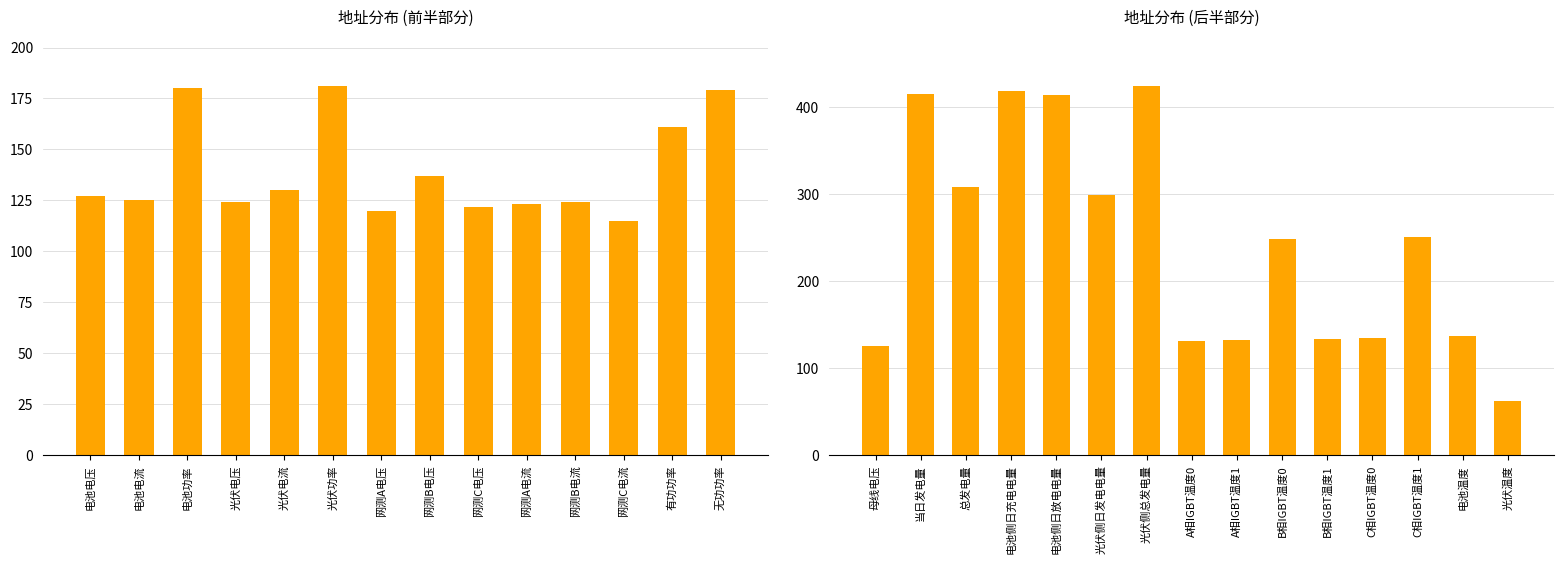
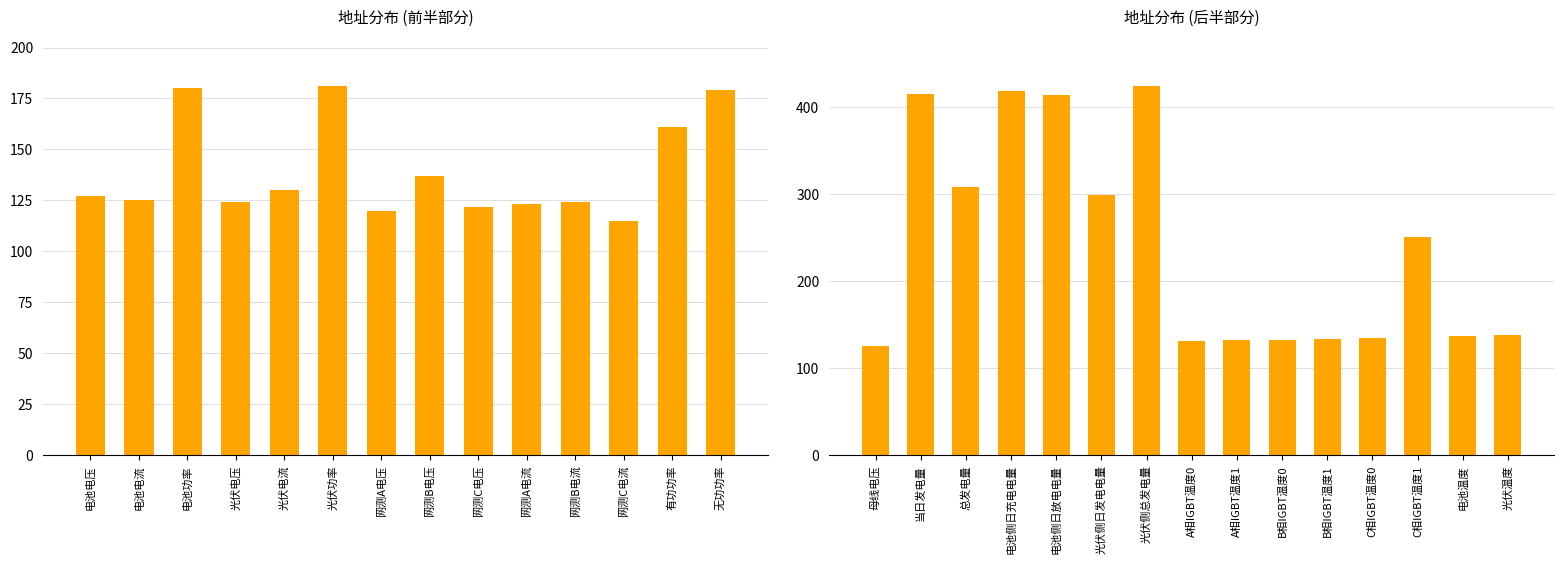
地址分布 (后半部分), B相IGBT温度0: 250 -> 130
地址分布 (后半部分), 光伏温度: 60 -> 140
